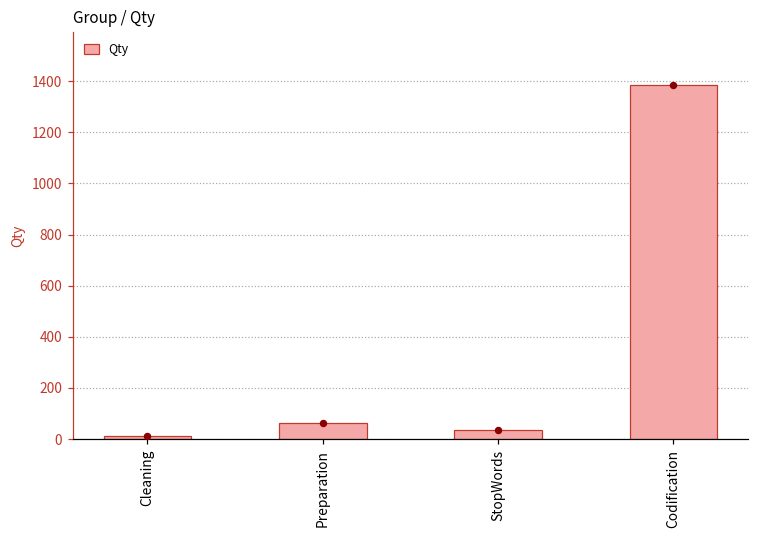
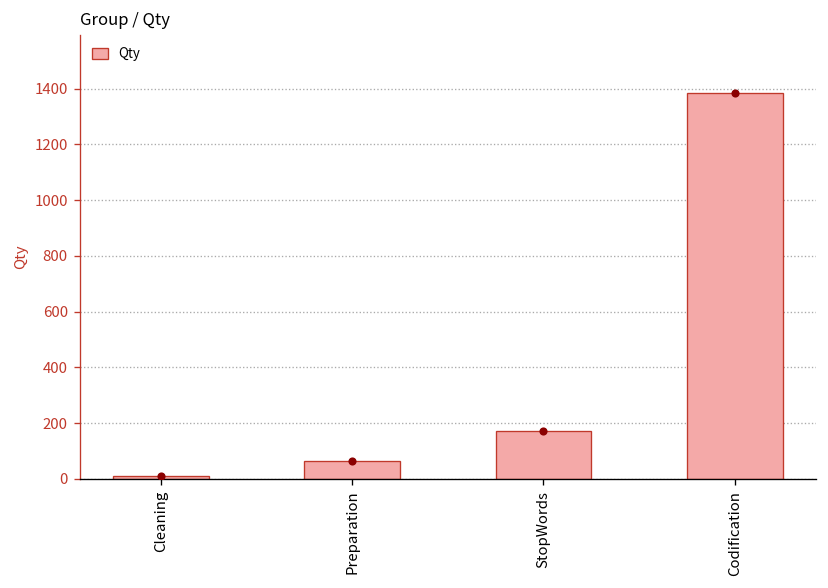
StopWords: 40 -> 170
